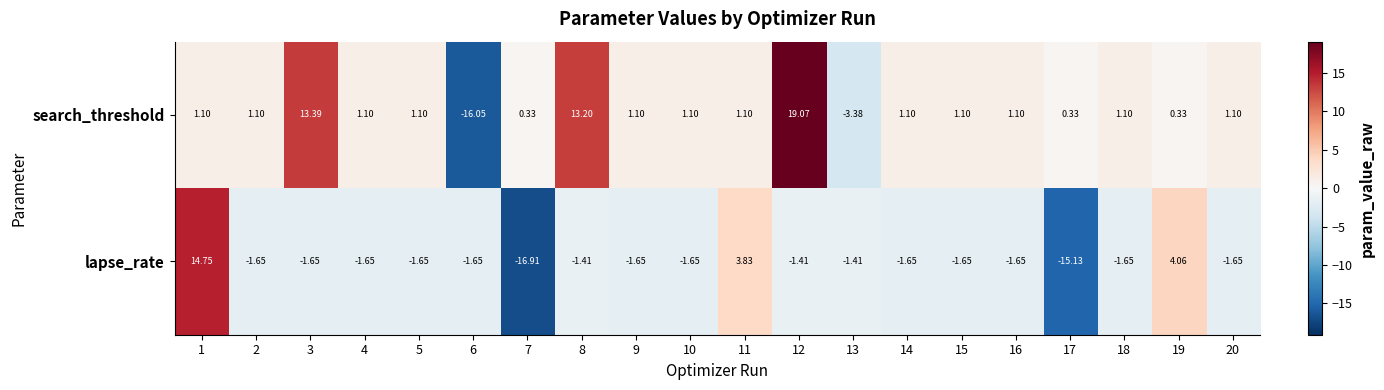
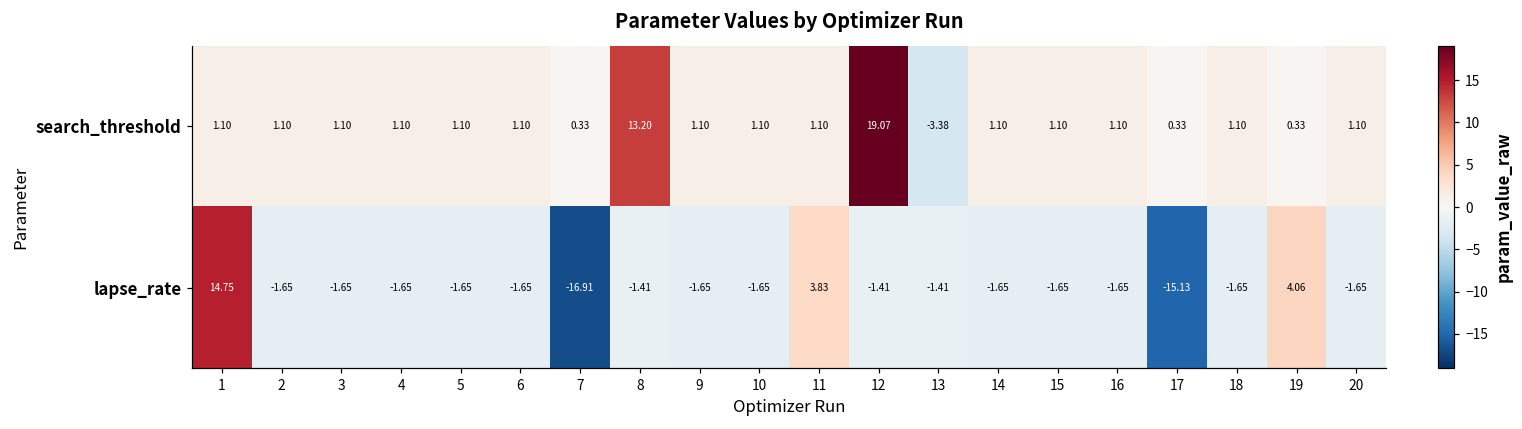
search_threshold, 3: 13.39 -> 1.10
search_threshold, 6: -16.05 -> 1.10
